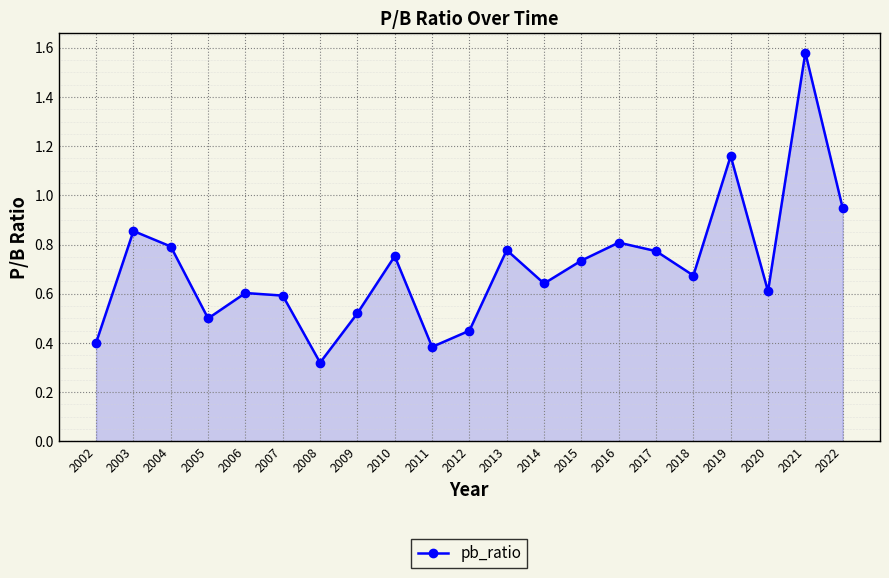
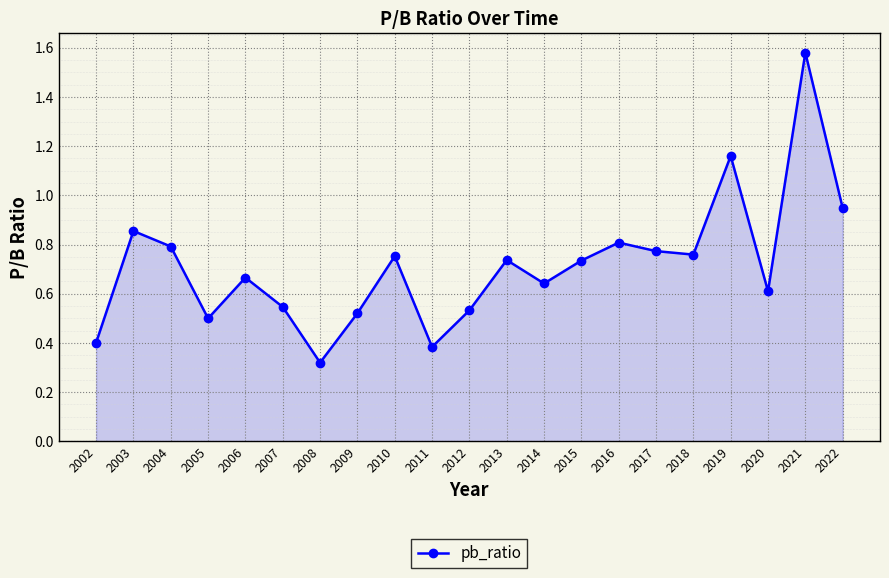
2006: 0.60 -> 0.67
2007: 0.59 -> 0.55
2012: 0.45 -> 0.53
2013: 0.78 -> 0.74
2018: 0.67 -> 0.76
